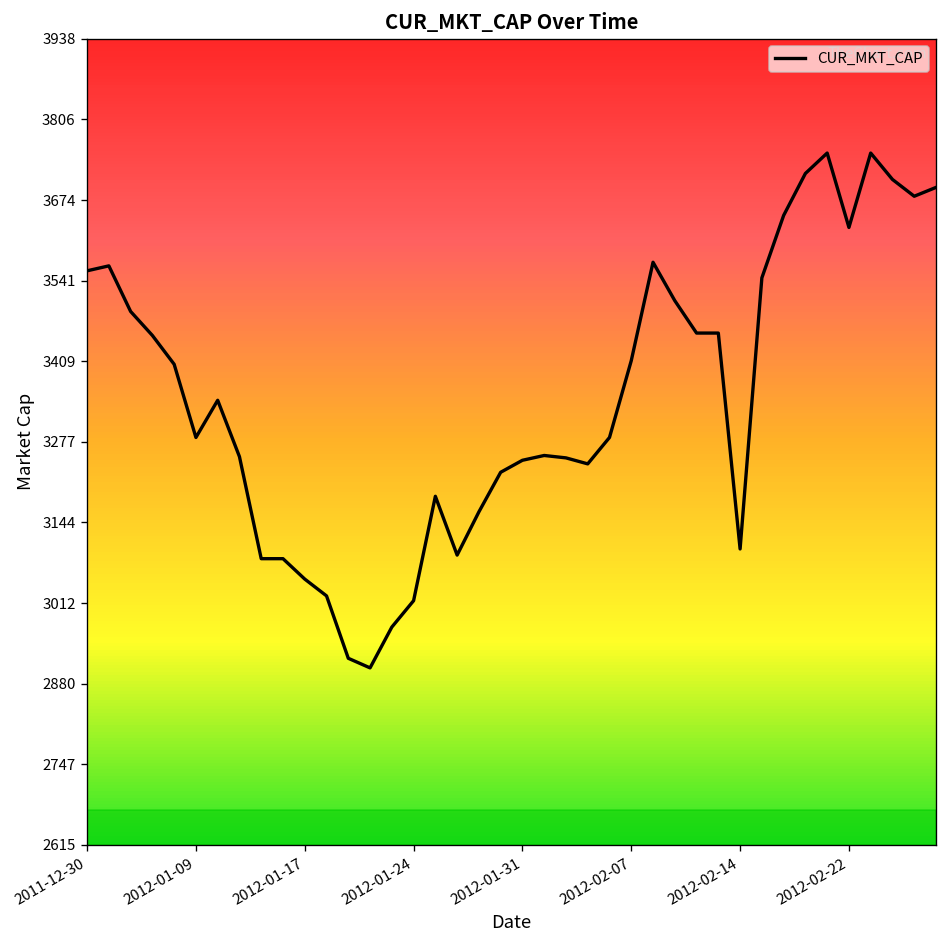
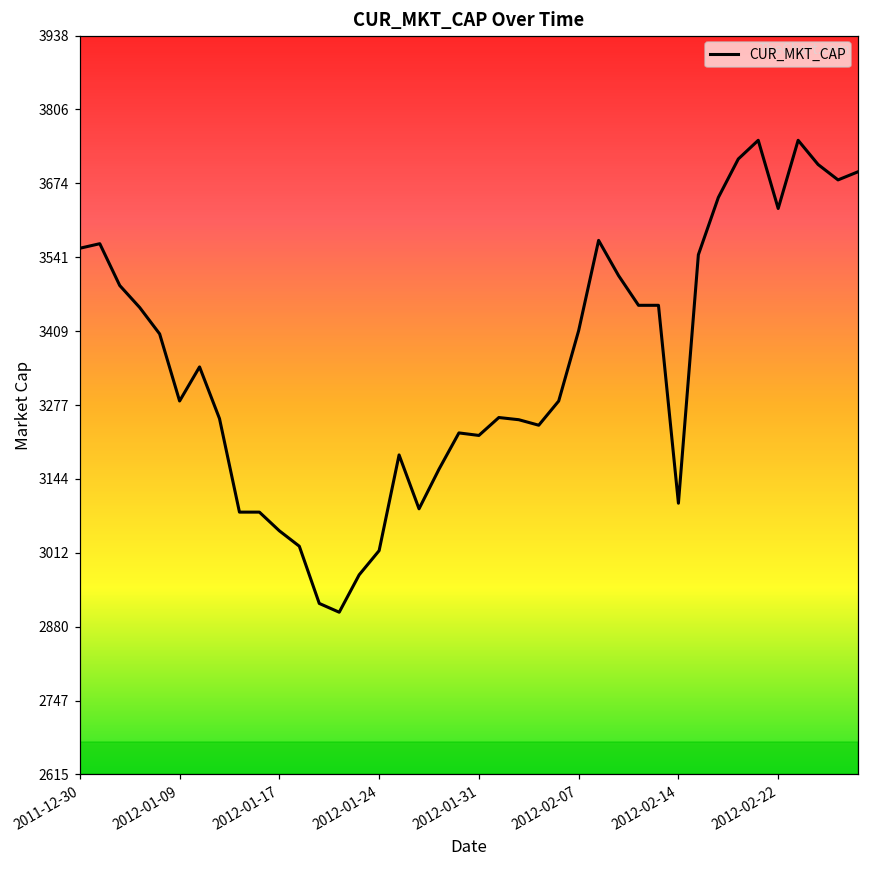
2012-01-31: 3250 -> 3220
